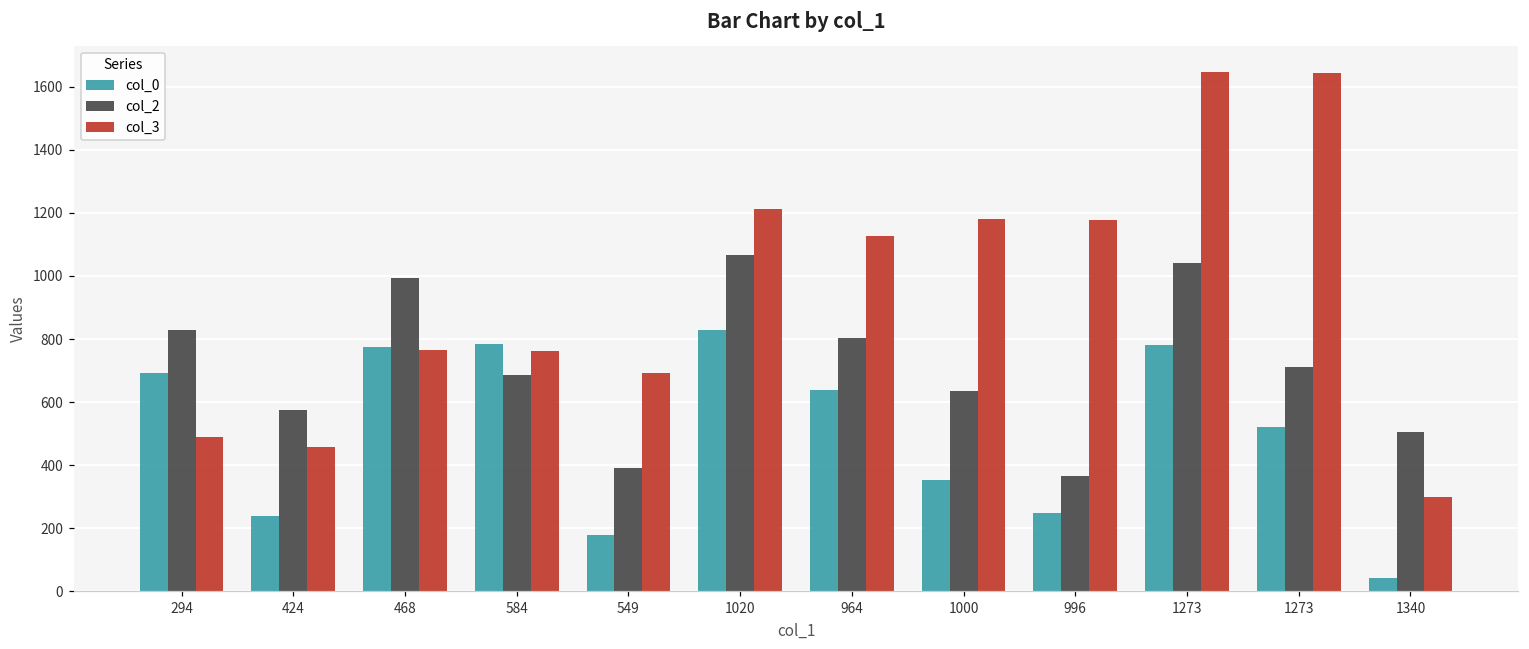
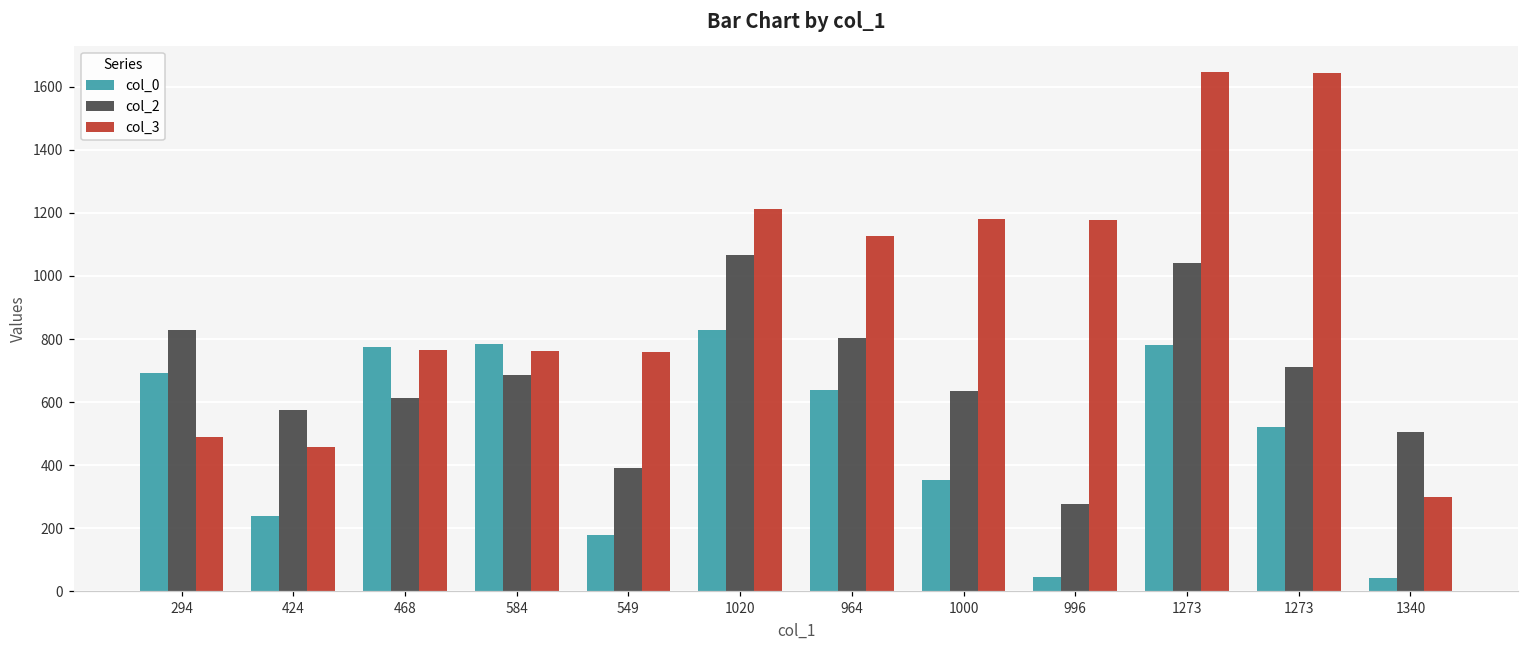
col_2, 468: 990 -> 610
col_3, 549: 690 -> 760
col_0, 996: 250 -> 50
col_2, 996: 370 -> 280
